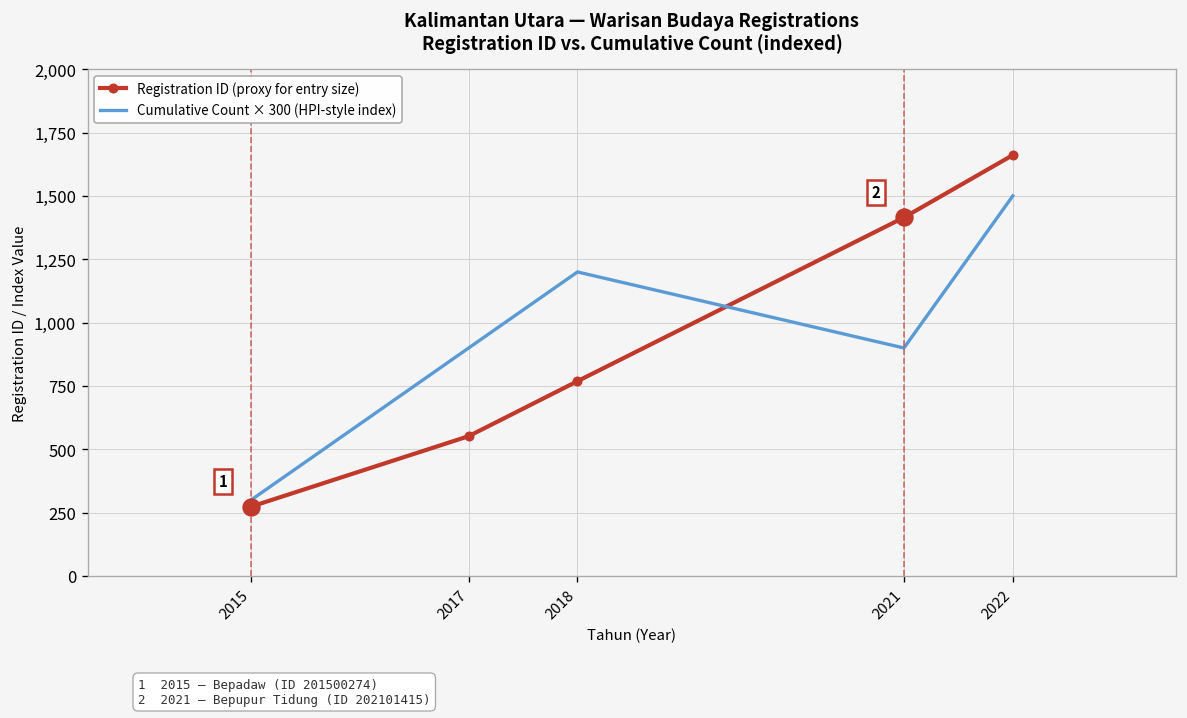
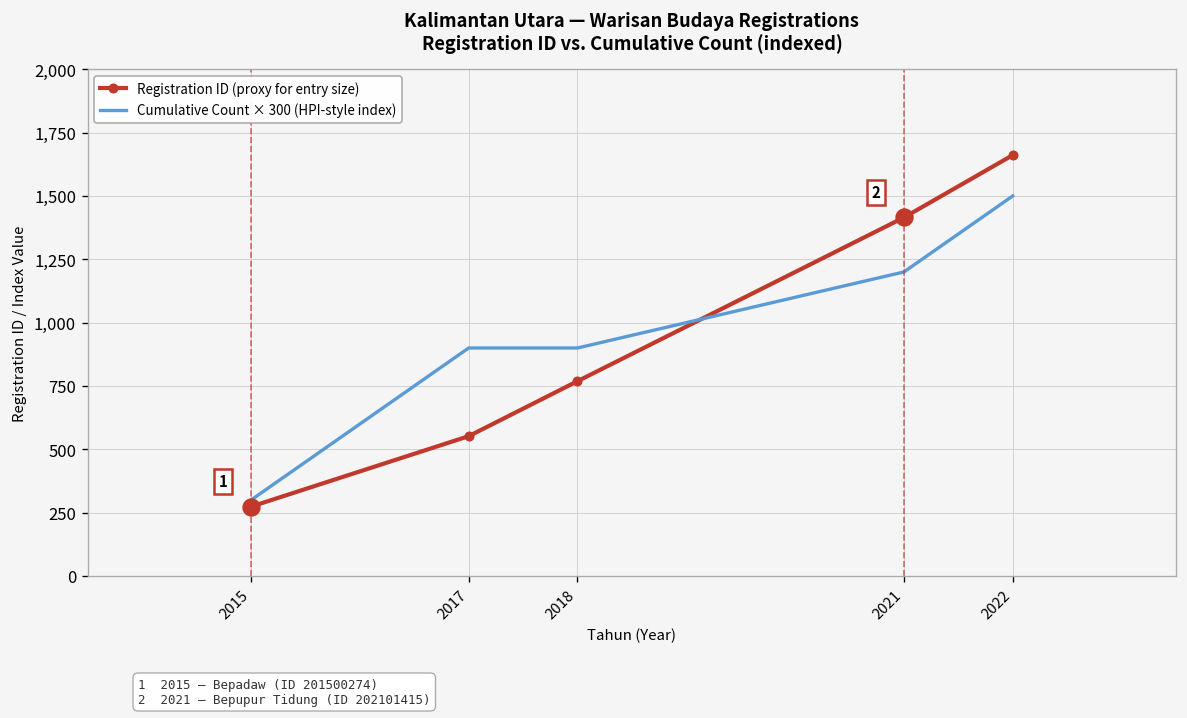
Cumulative Count × 300 (HPI-style index), 2018: 1,200 -> 900
Cumulative Count × 300 (HPI-style index), 2021: 900 -> 1,200
